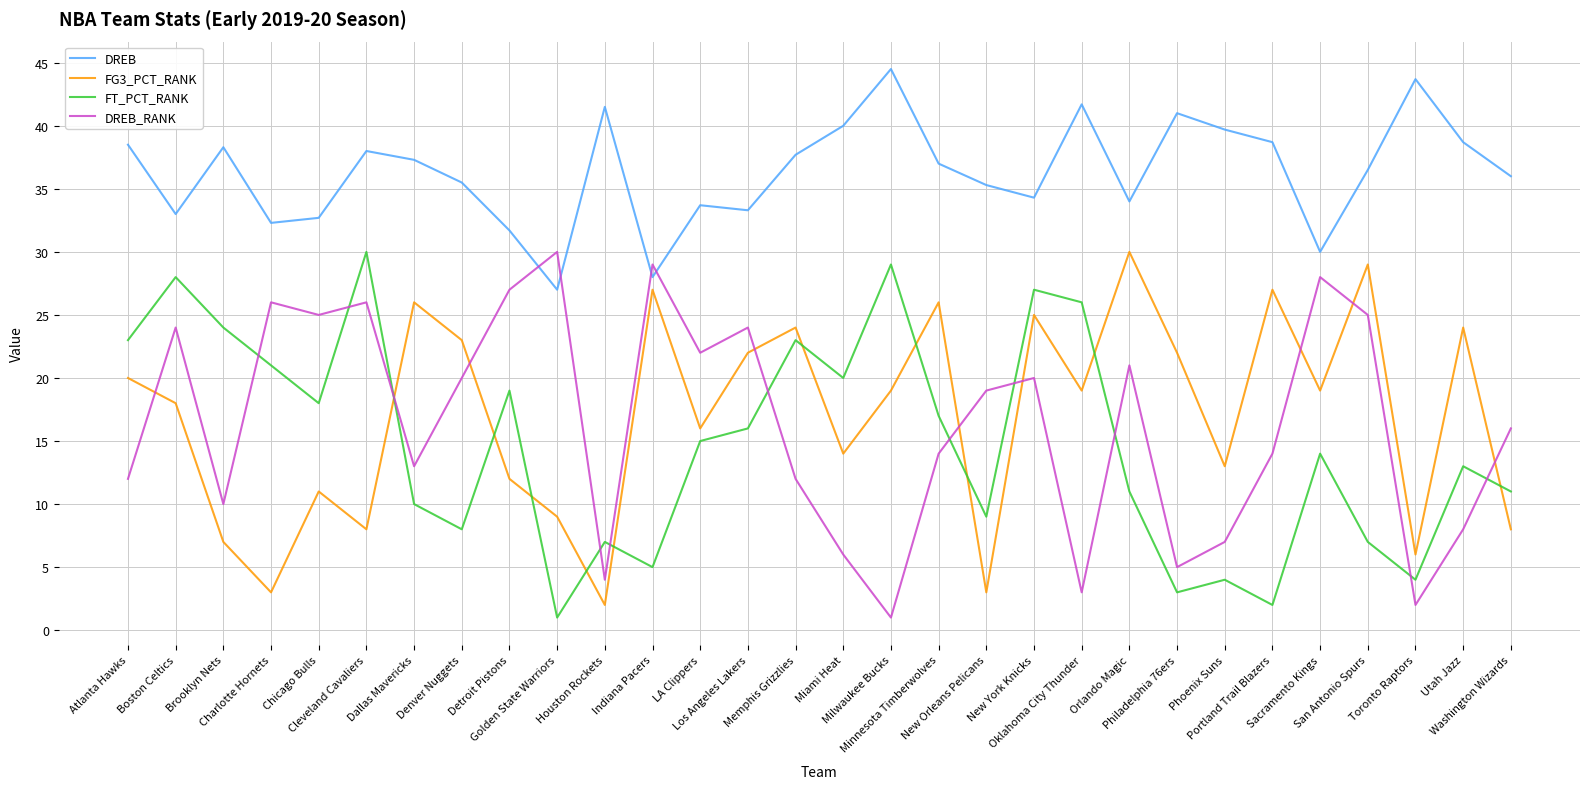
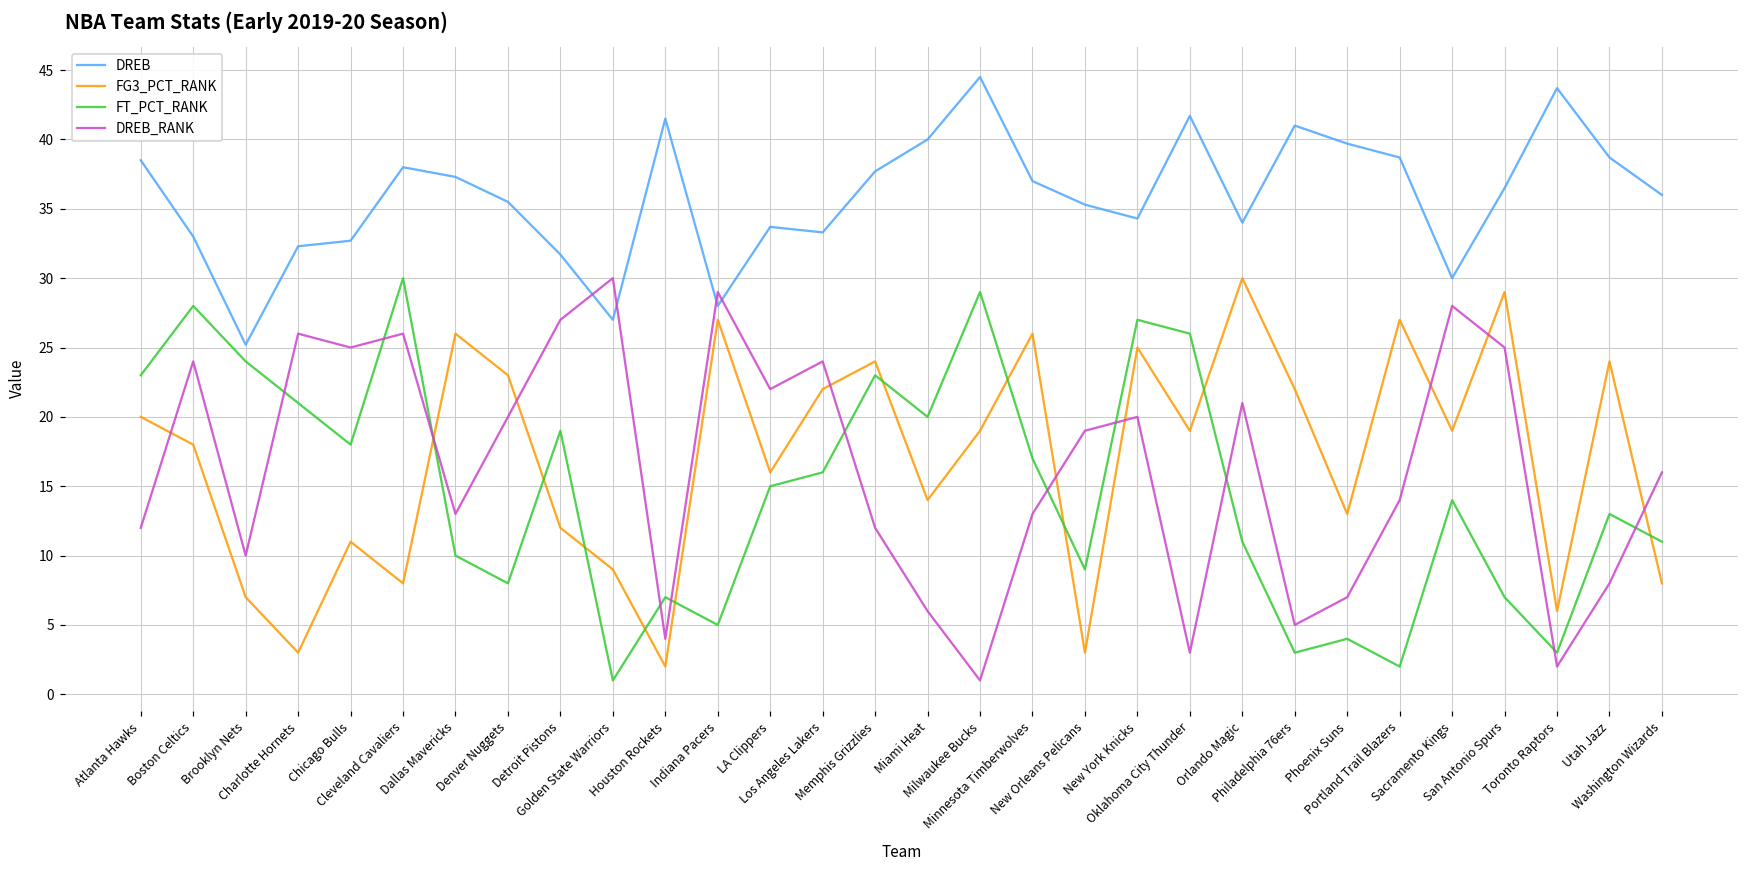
DREB, Brooklyn Nets: 38.3 -> 25.2
DREB_RANK, Minnesota Timberwolves: 14 -> 13
FT_PCT_RANK, Toronto Raptors: 4 -> 3
